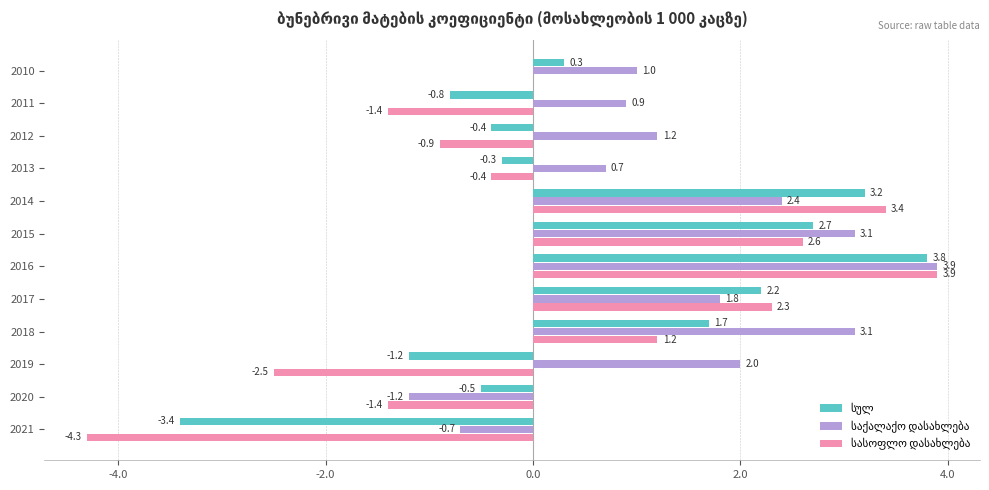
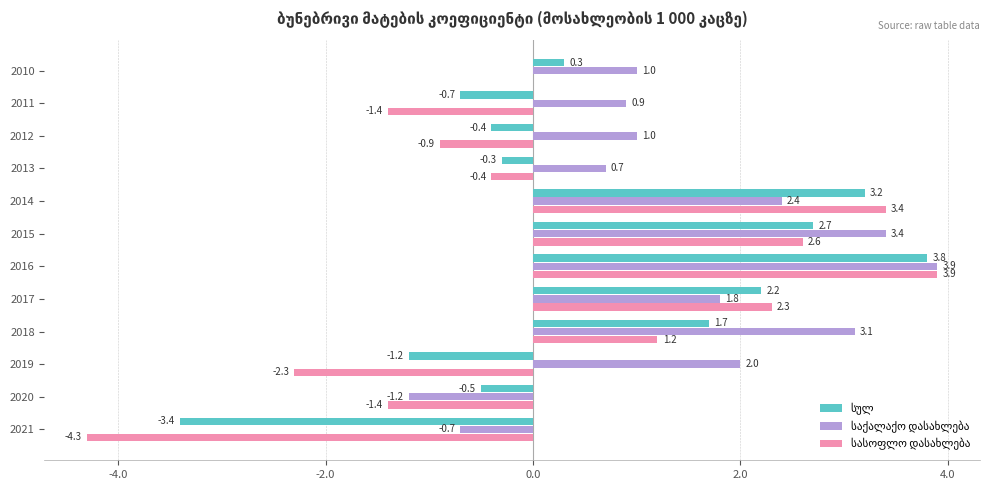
სულ, 2011: -0.8 -> -0.7
საქალაქო დასახლება, 2012: 1.2 -> 1.0
საქალაქო დასახლება, 2015: 3.1 -> 3.4
სასოფლო დასახლება, 2019: -2.5 -> -2.3
